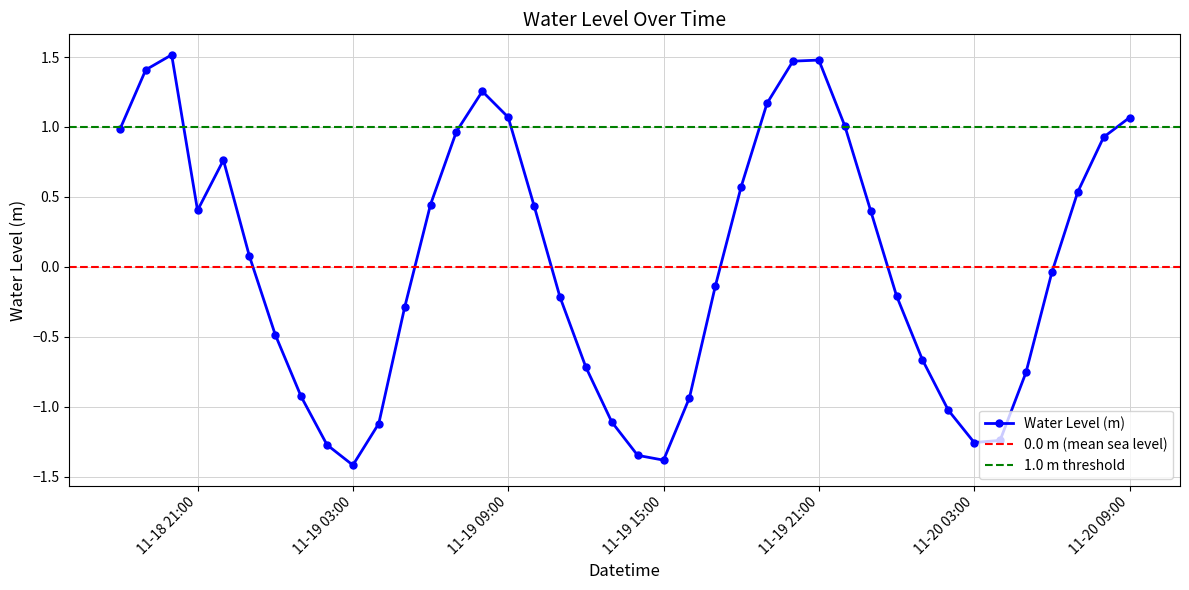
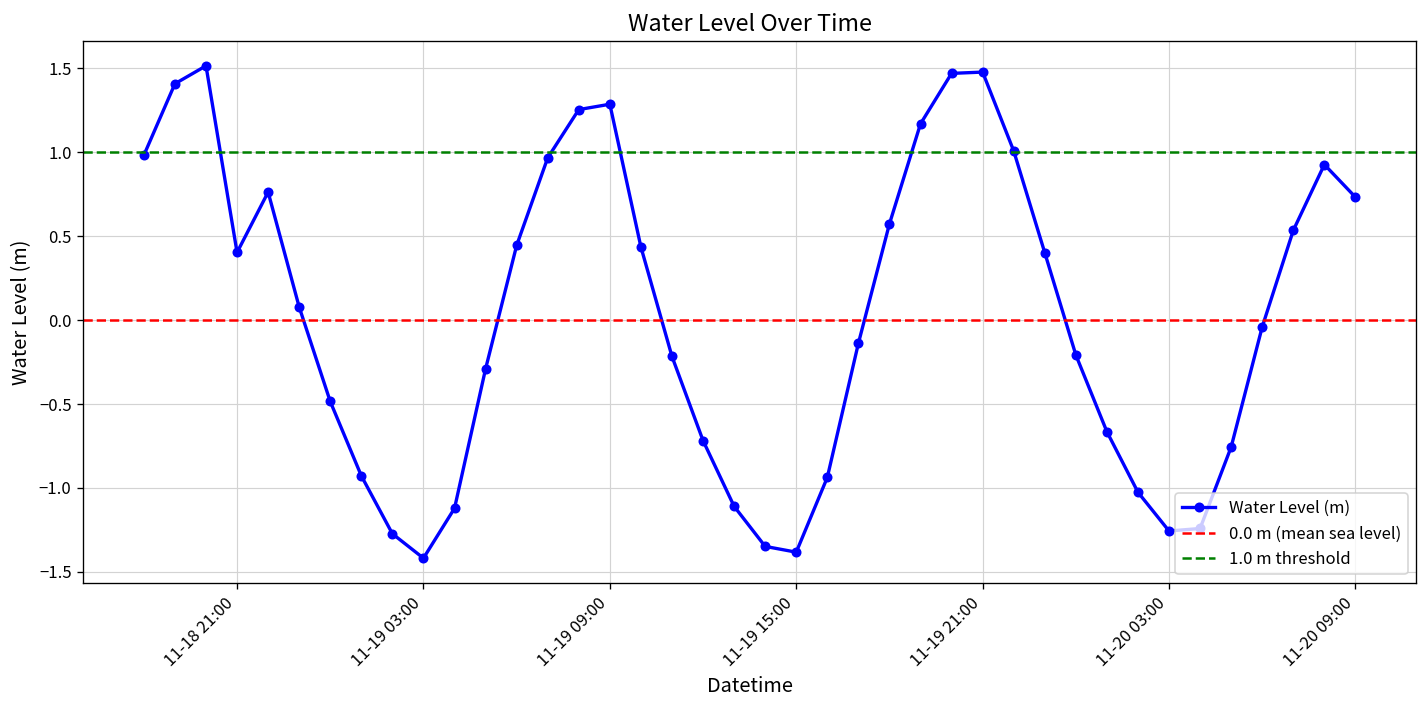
11-19 09:00: 1.07 -> 1.29
11-20 09:00: 1.07 -> 0.73
